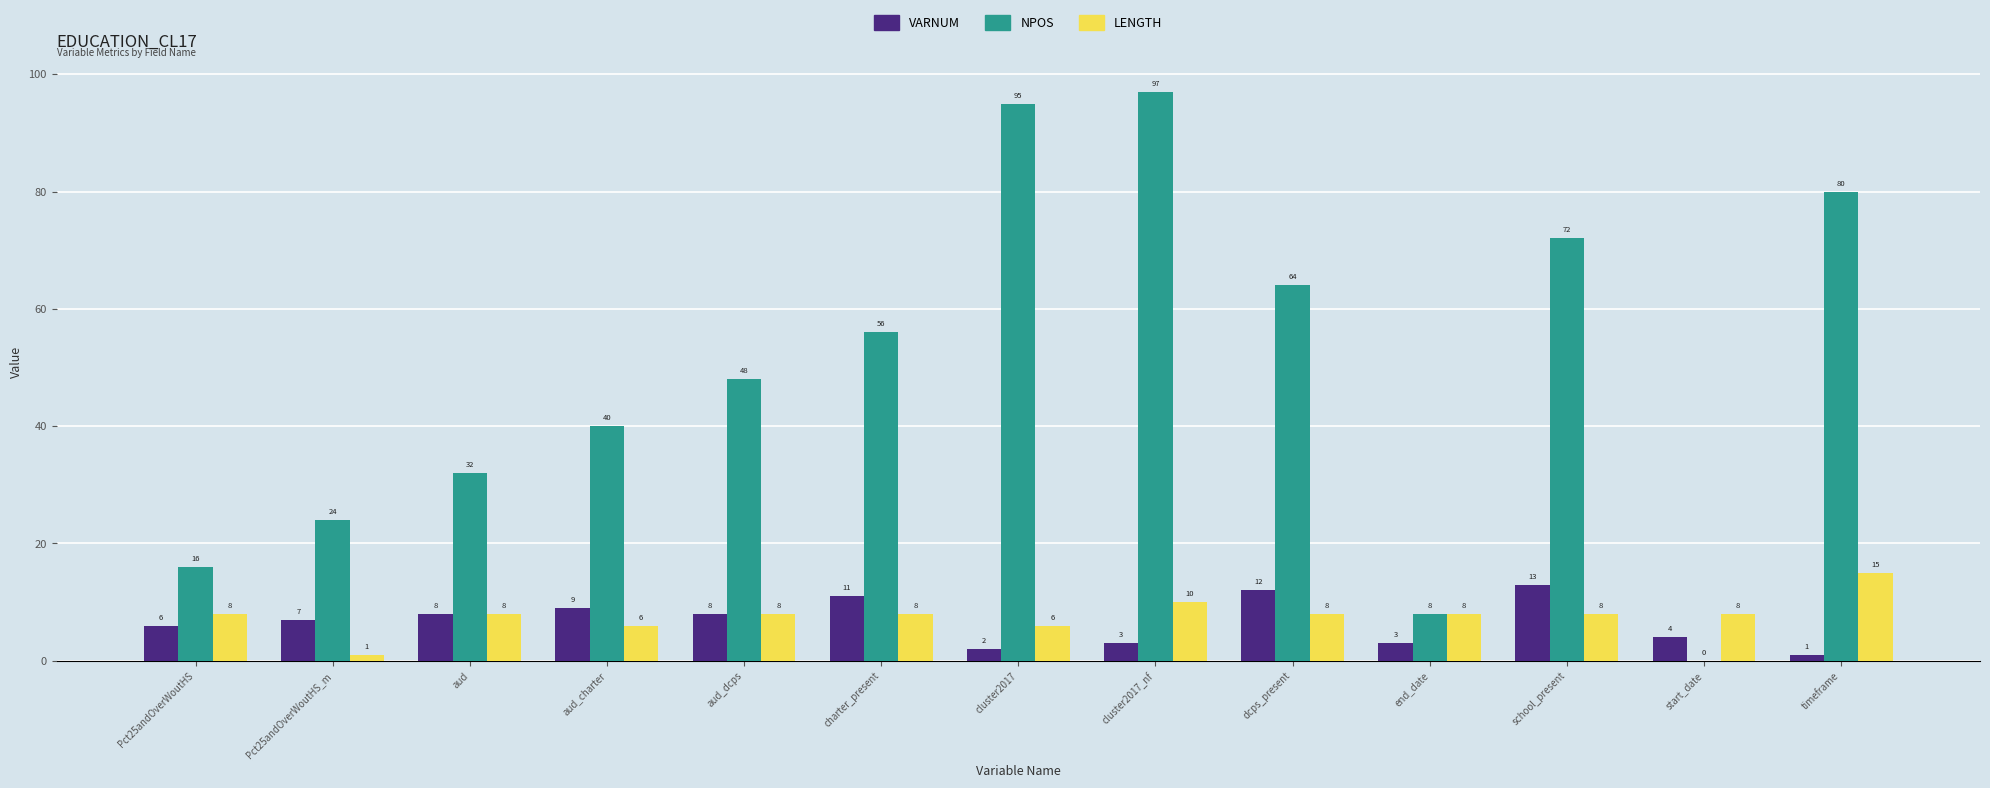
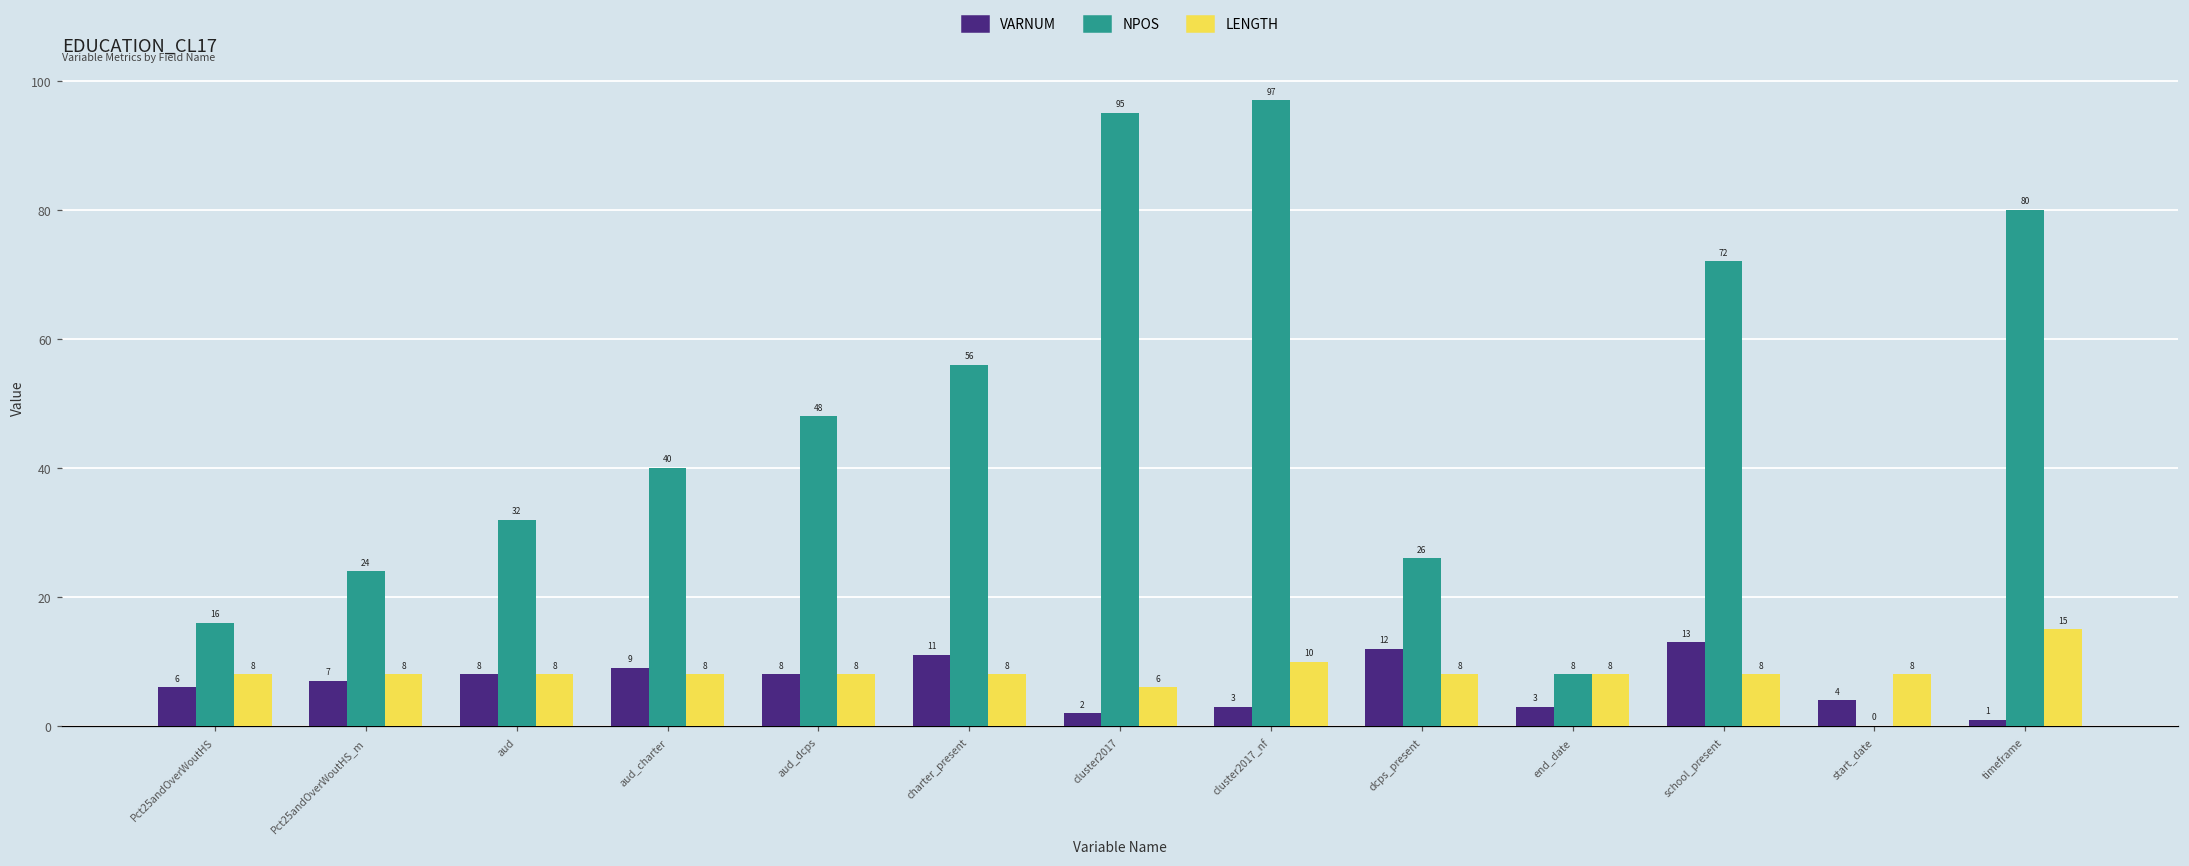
LENGTH, Pct25andOverWoutHS_m: 1 -> 8
LENGTH, aud_charter: 6 -> 8
NPOS, dcps_present: 64 -> 26
